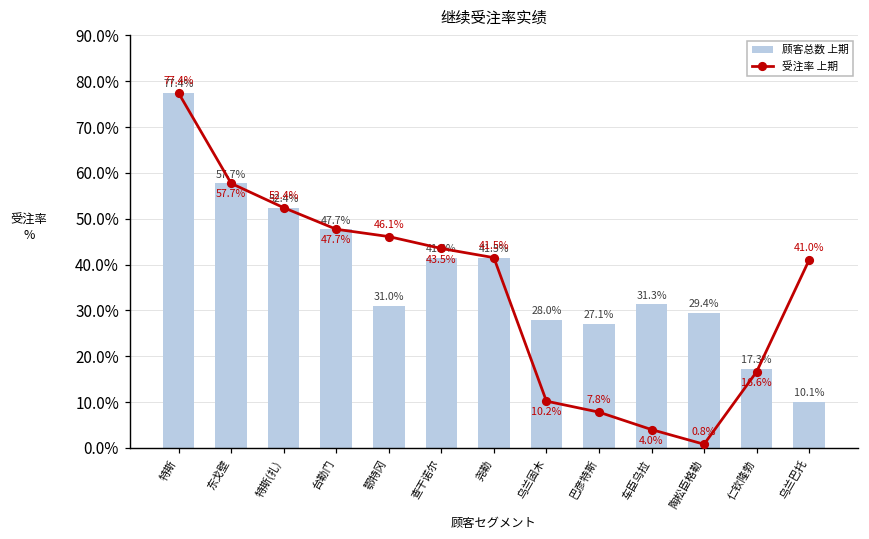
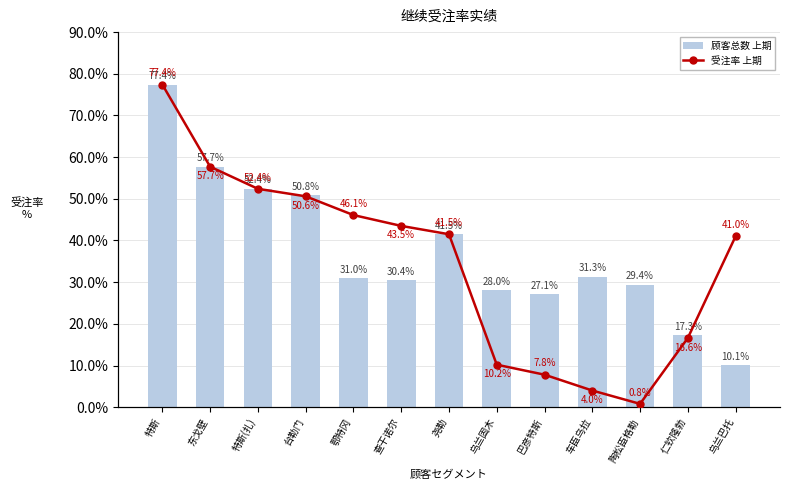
顾客总数 上期, 台勒门: 47.7% -> 50.8%
顾客总数 上期, 查干诺尔: 41.4% -> 30.4%
受注率 上期, 台勒门: 47.7% -> 50.6%
